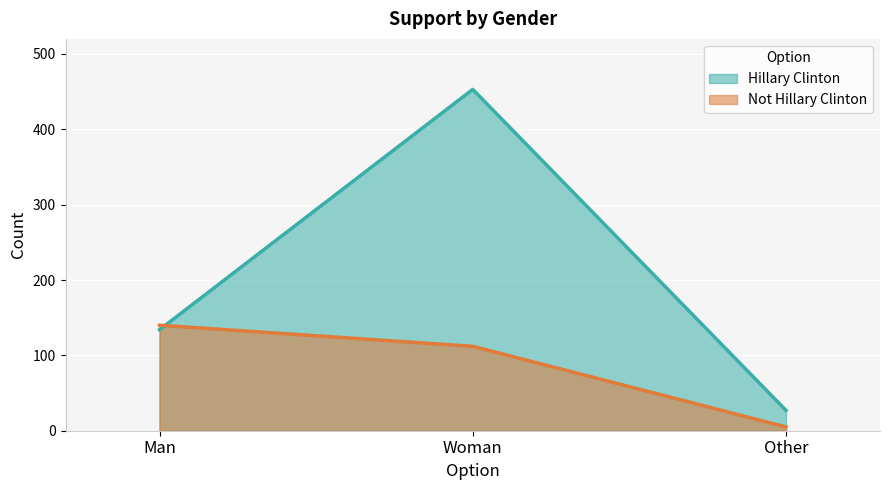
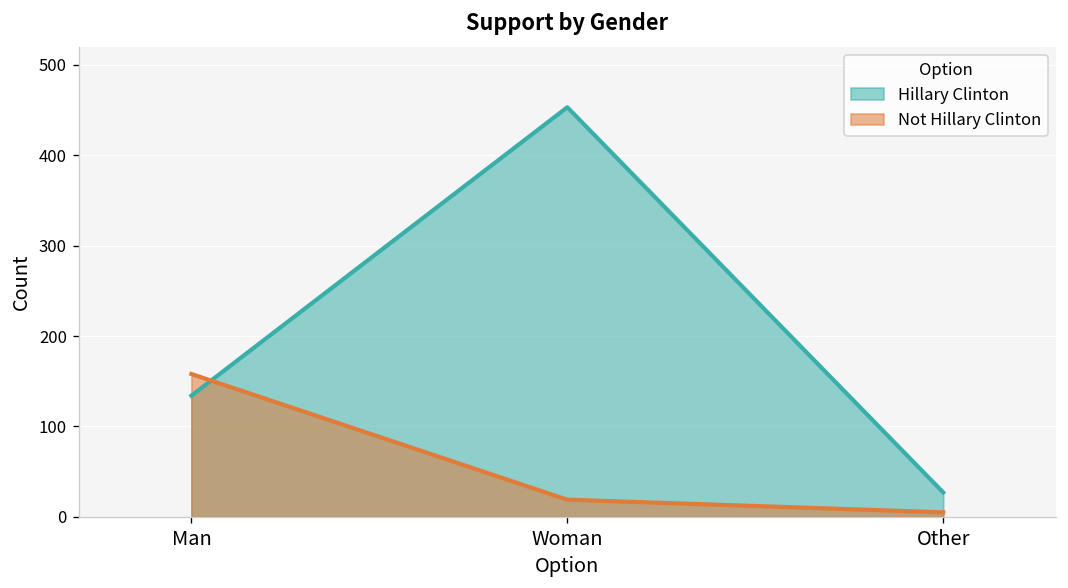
Not Hillary Clinton, Man: 140 -> 160
Not Hillary Clinton, Woman: 110 -> 20
